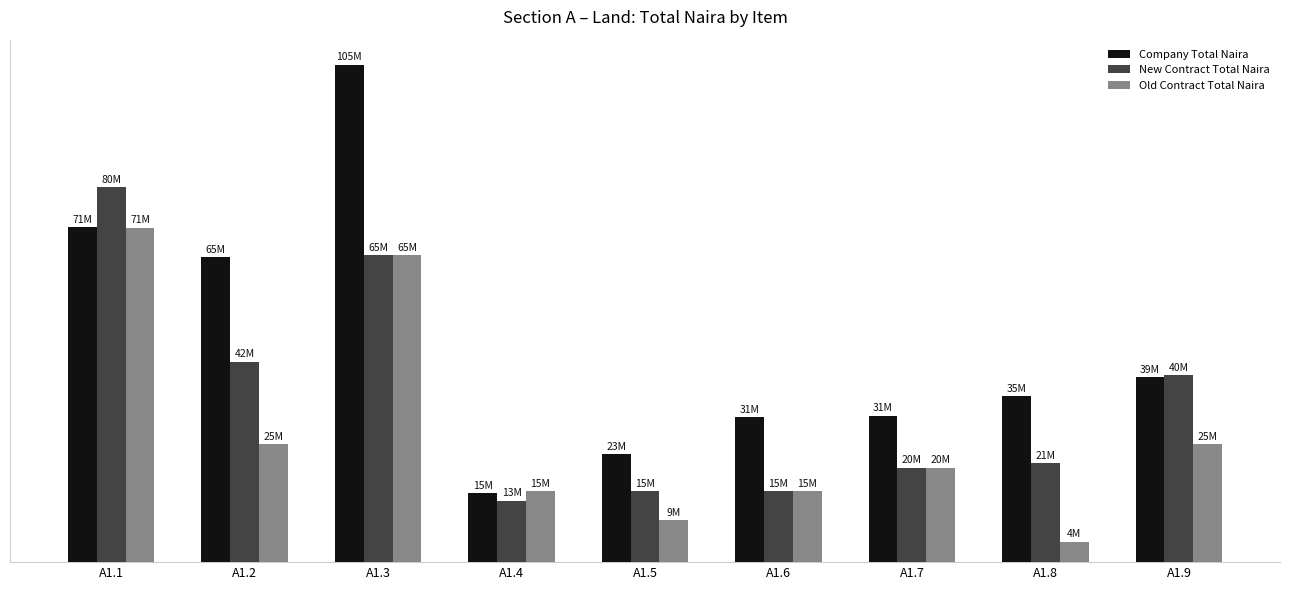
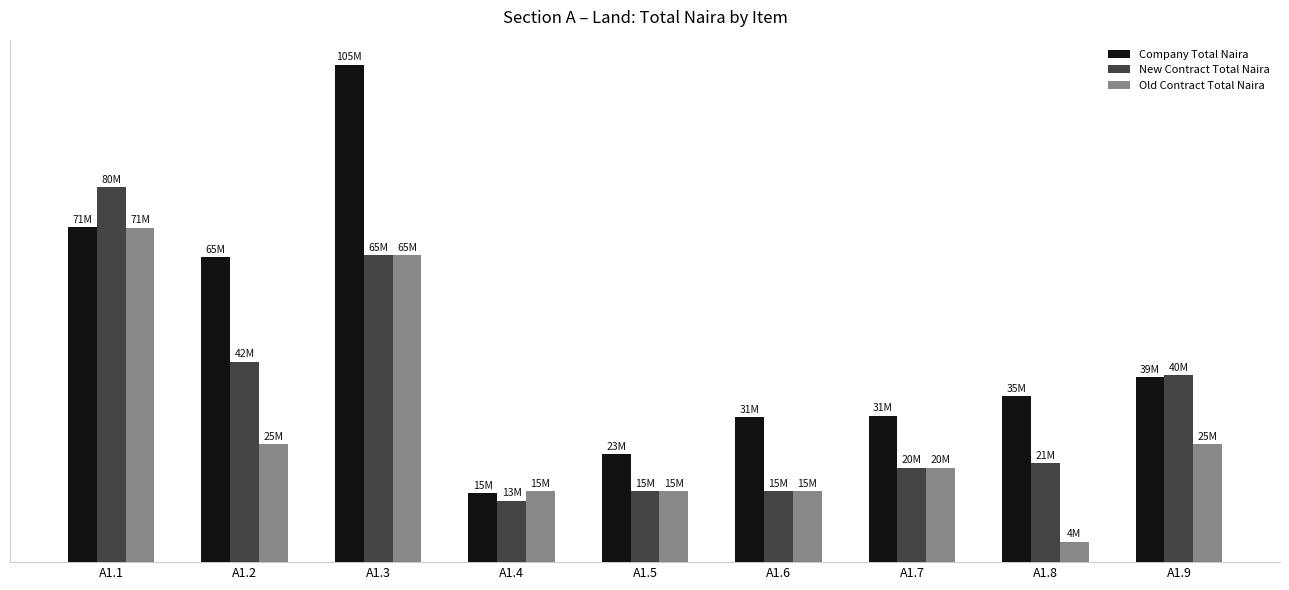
Old Contract Total Naira, A1.5: 9M -> 15M
